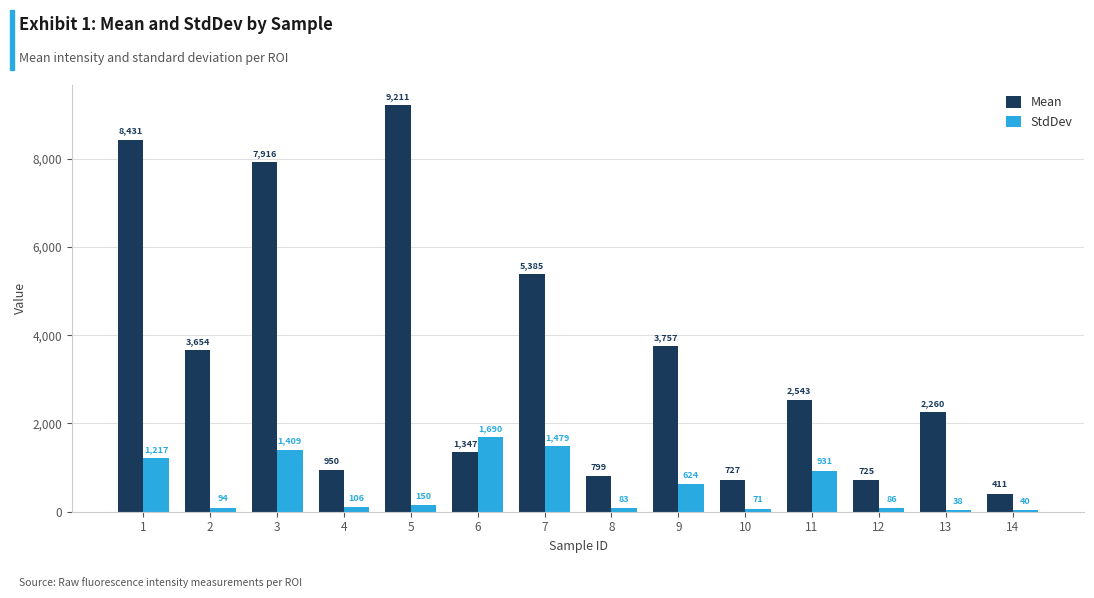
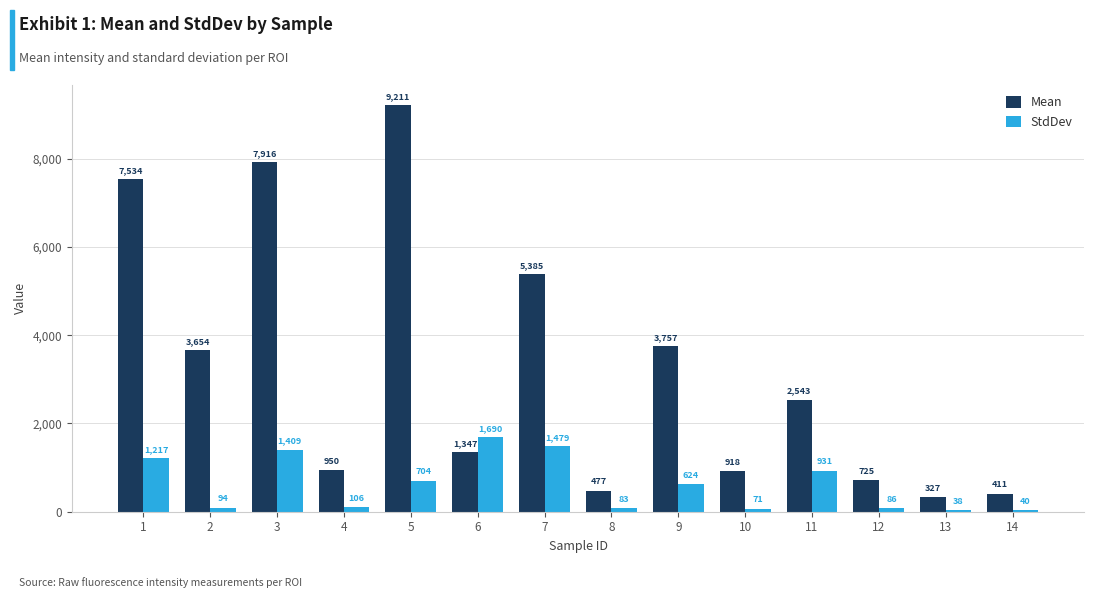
Mean, 1: 8,431 -> 7,534
StdDev, 5: 150 -> 704
Mean, 8: 799 -> 477
Mean, 10: 727 -> 918
Mean, 13: 2,260 -> 327
